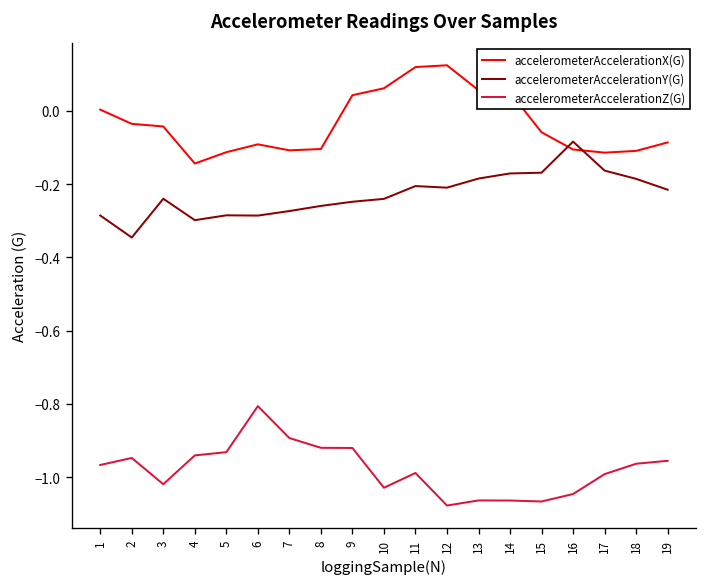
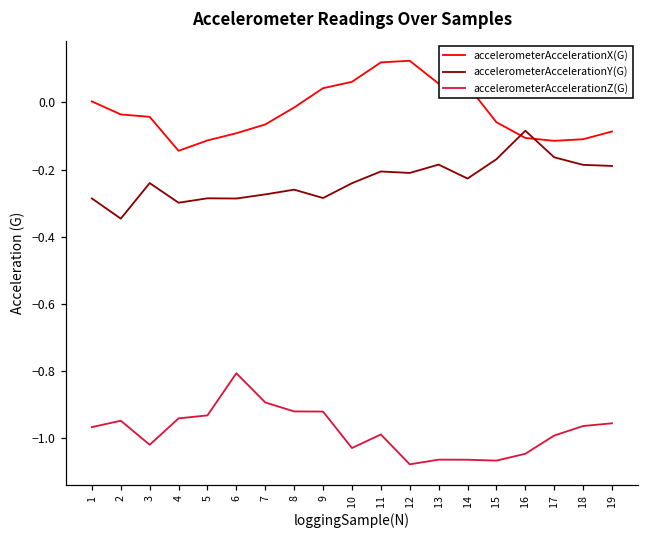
accelerometerAccelerationX(G), 7: -0.11 -> -0.07
accelerometerAccelerationX(G), 8: -0.10 -> -0.01
accelerometerAccelerationY(G), 9: -0.25 -> -0.28
accelerometerAccelerationY(G), 14: -0.17 -> -0.23
accelerometerAccelerationY(G), 19: -0.22 -> -0.19
